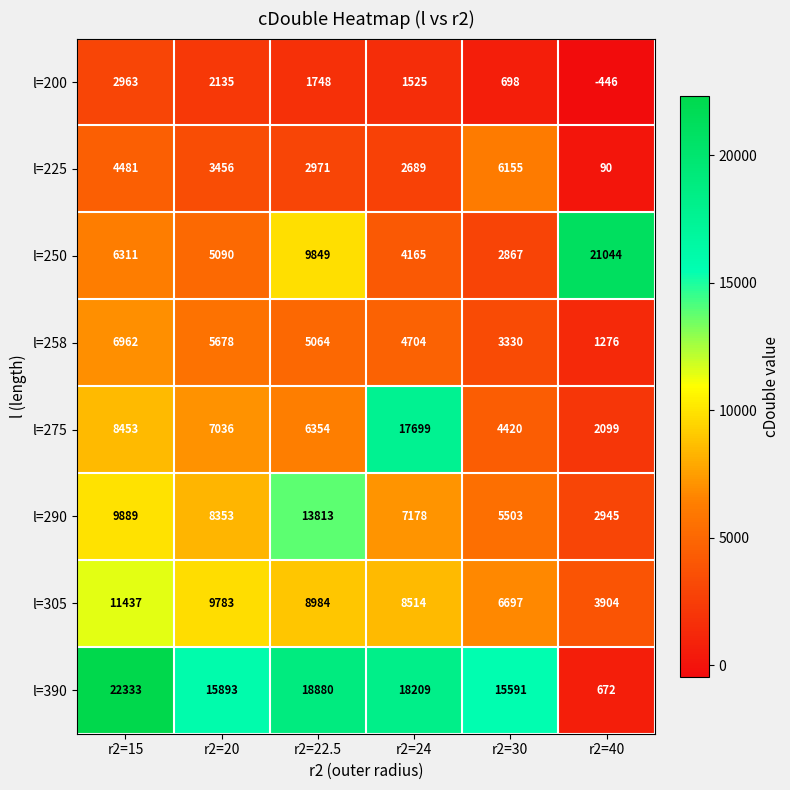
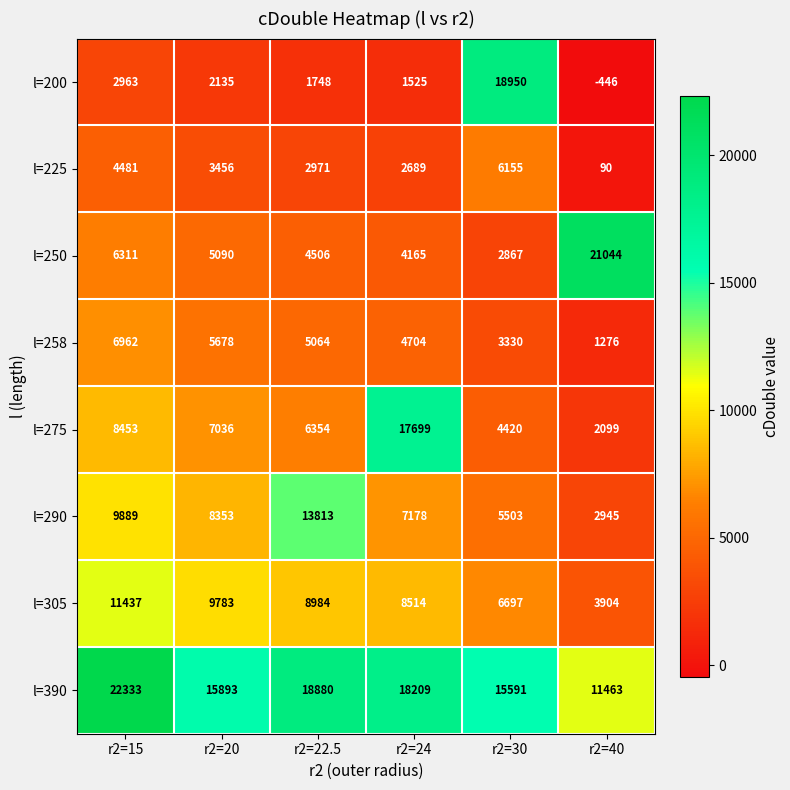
l=200, r2=30: 698 -> 18950
l=250, r2=22.5: 9849 -> 4506
l=390, r2=40: 672 -> 11463
